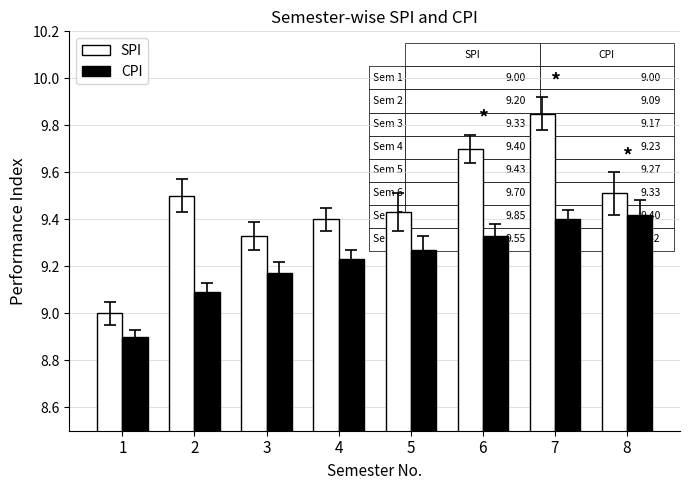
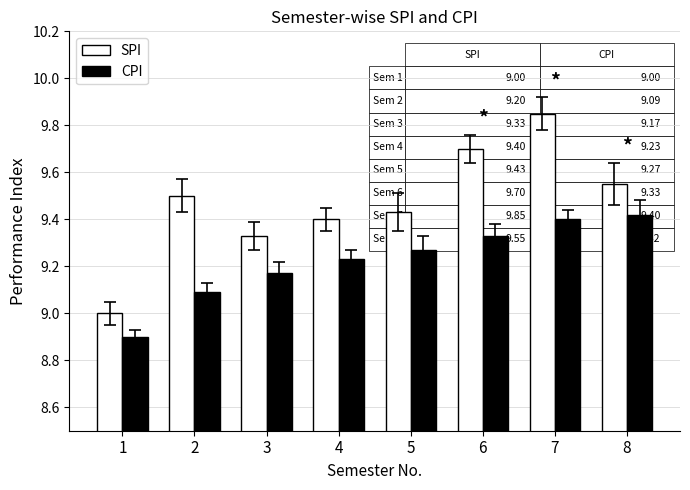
SPI, 8: 9.51 -> 9.55
